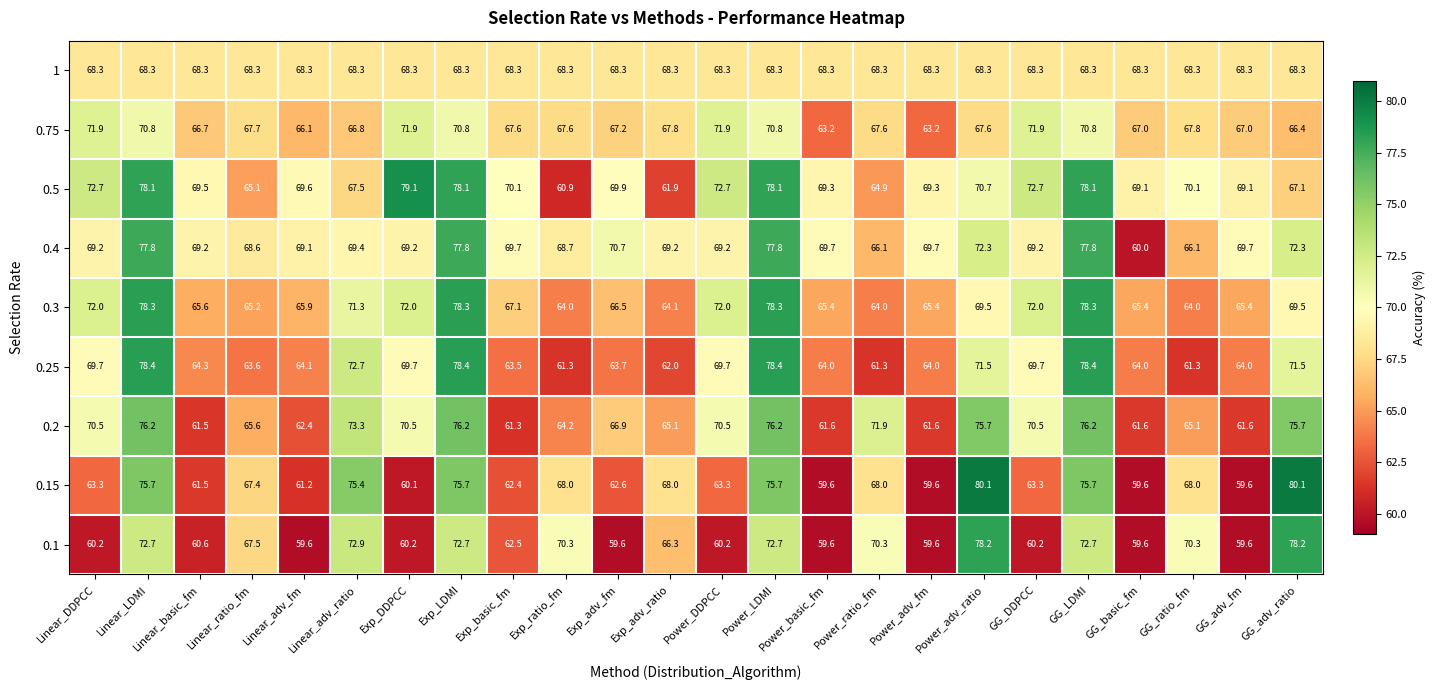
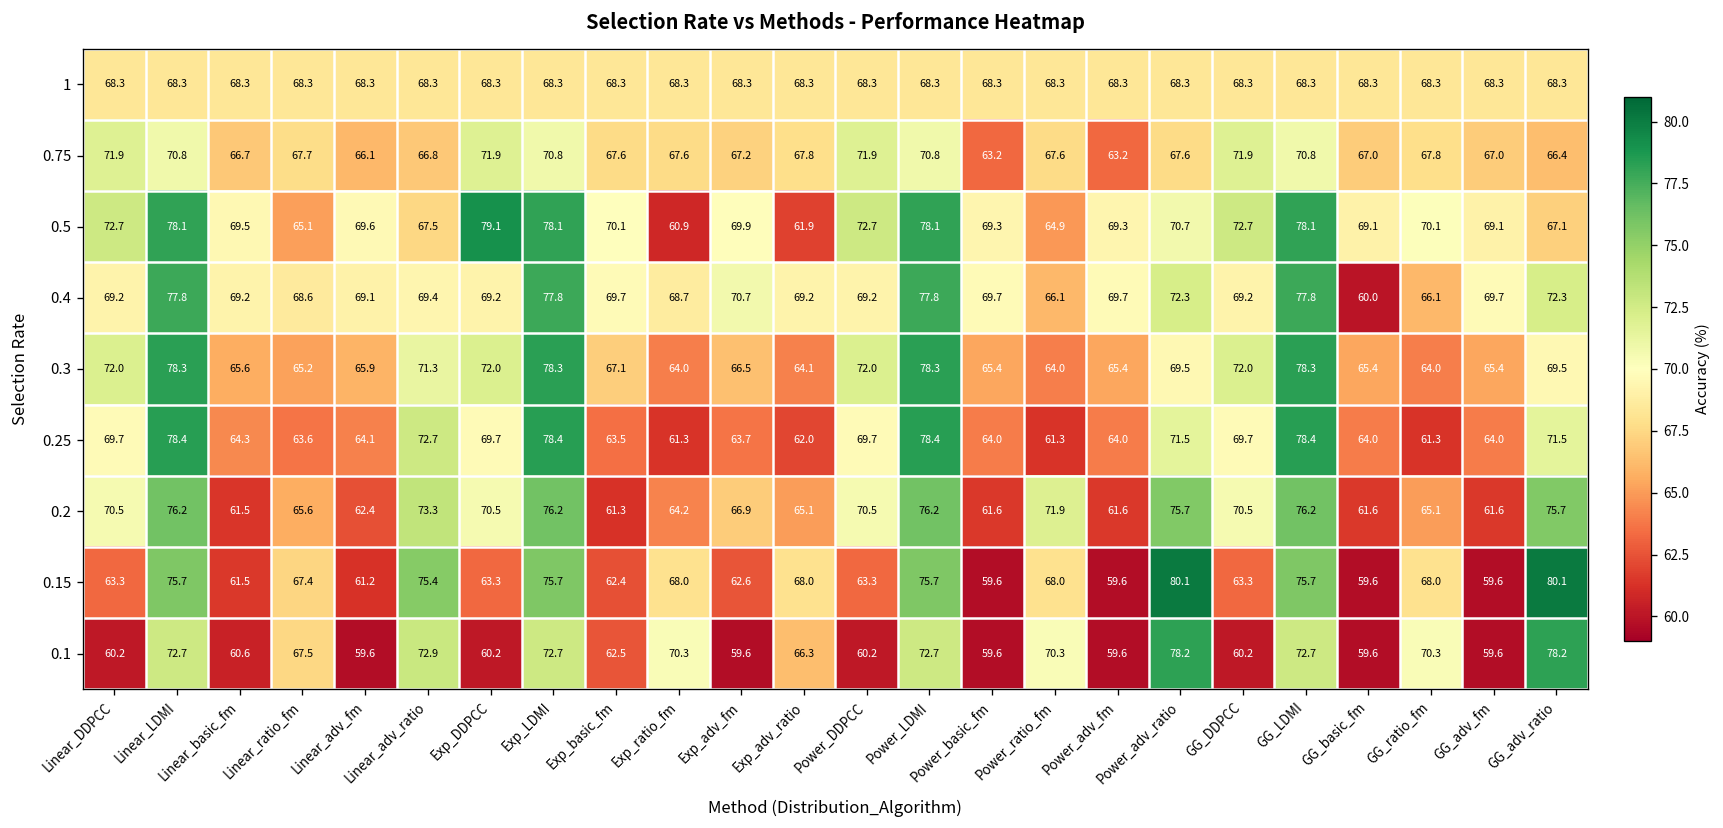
0.15, Exp_DDPCC: 60.1 -> 63.3
